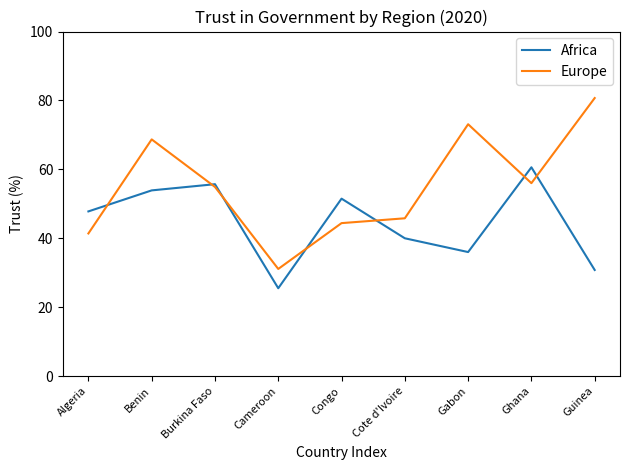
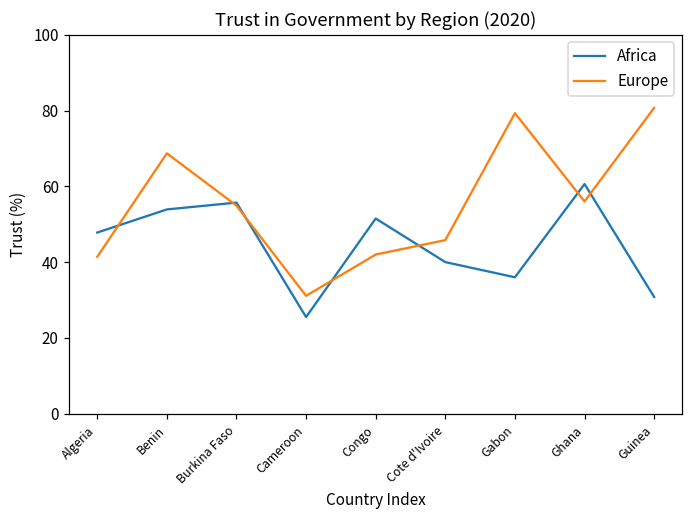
Europe, Congo: 44 -> 42
Europe, Gabon: 73 -> 79
